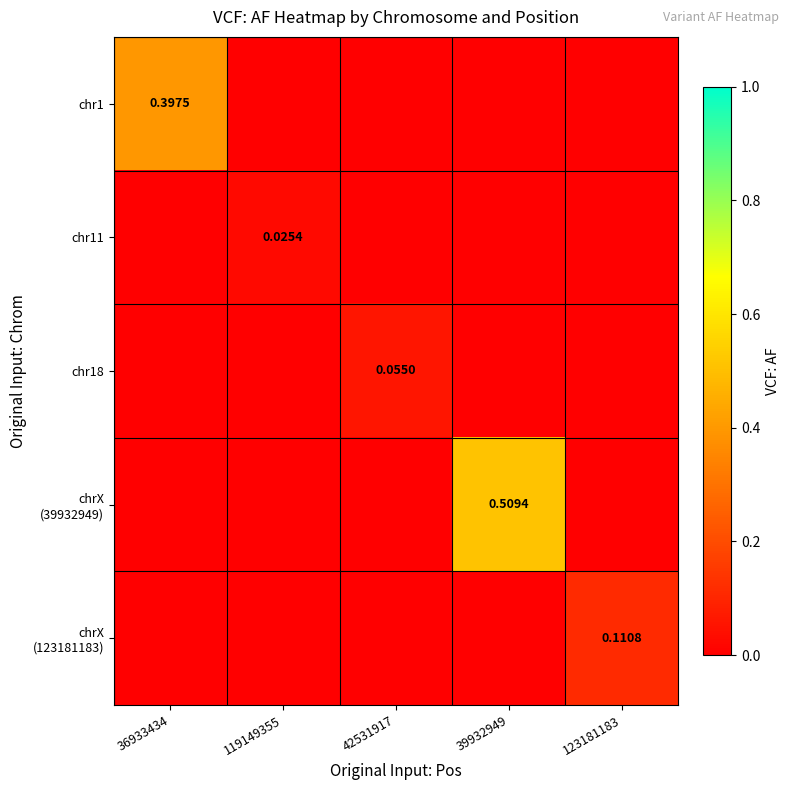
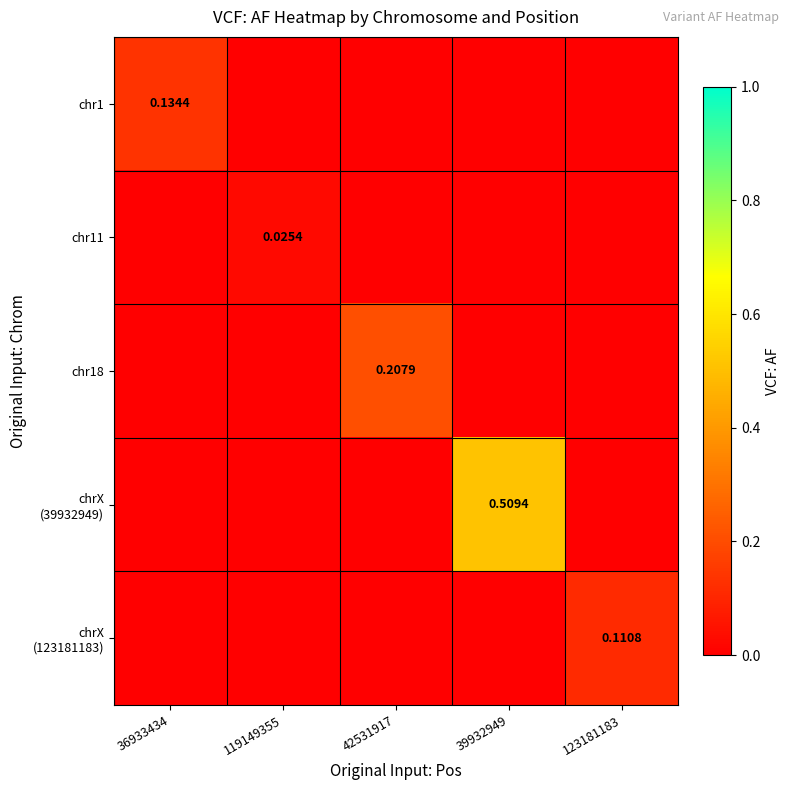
chr1, 36933434: 0.3975 -> 0.1344
chr18, 42531917: 0.0550 -> 0.2079
